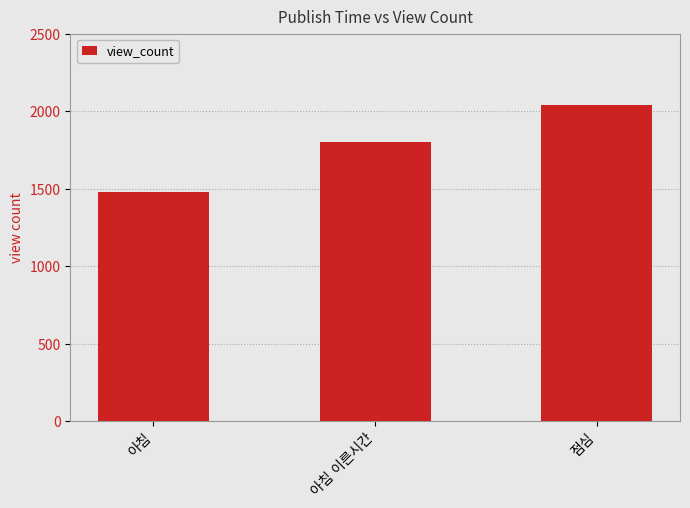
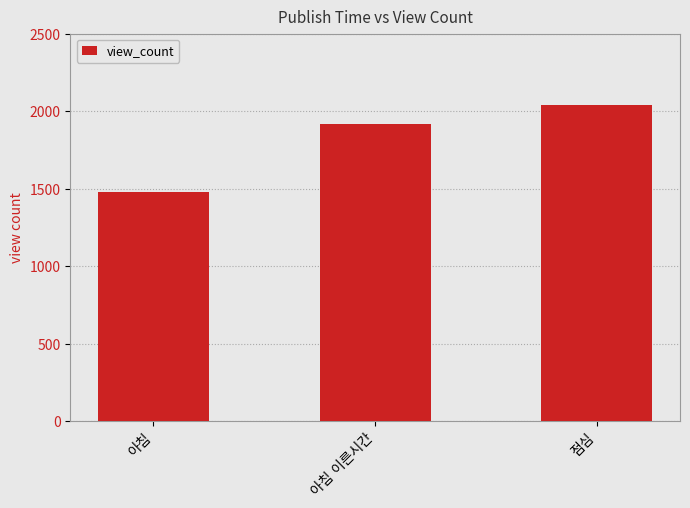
아침 이른시간: 1800 -> 1910
